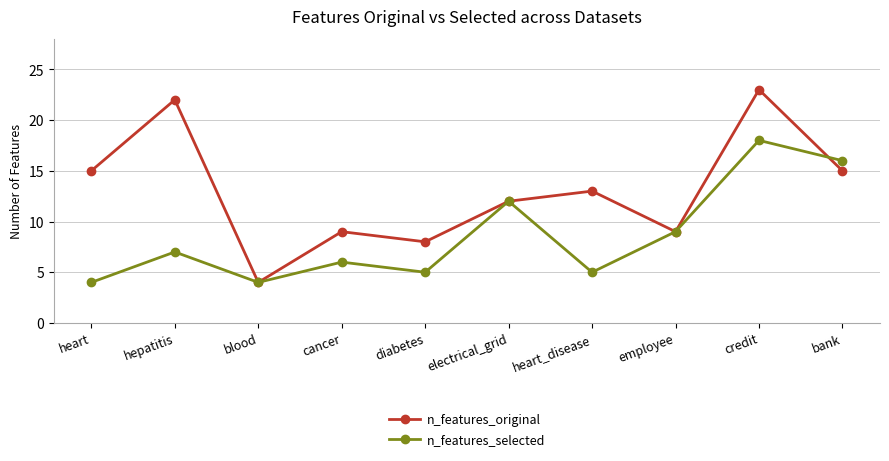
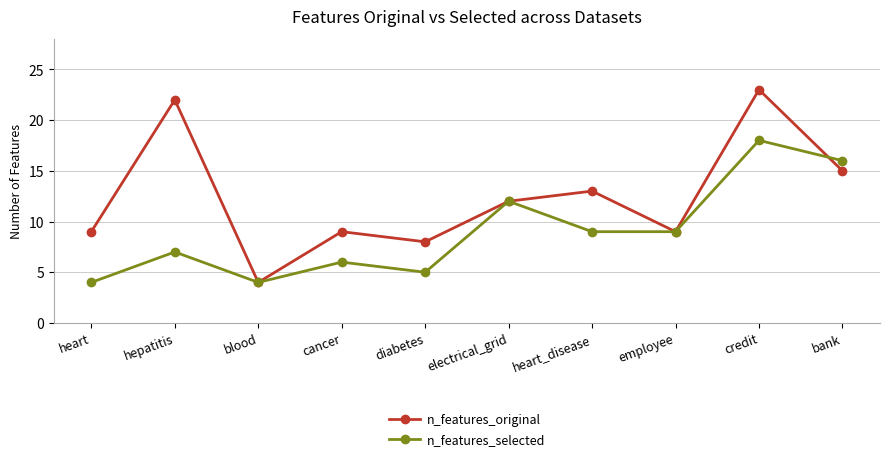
n_features_original, heart: 15 -> 9
n_features_selected, heart_disease: 5 -> 9
